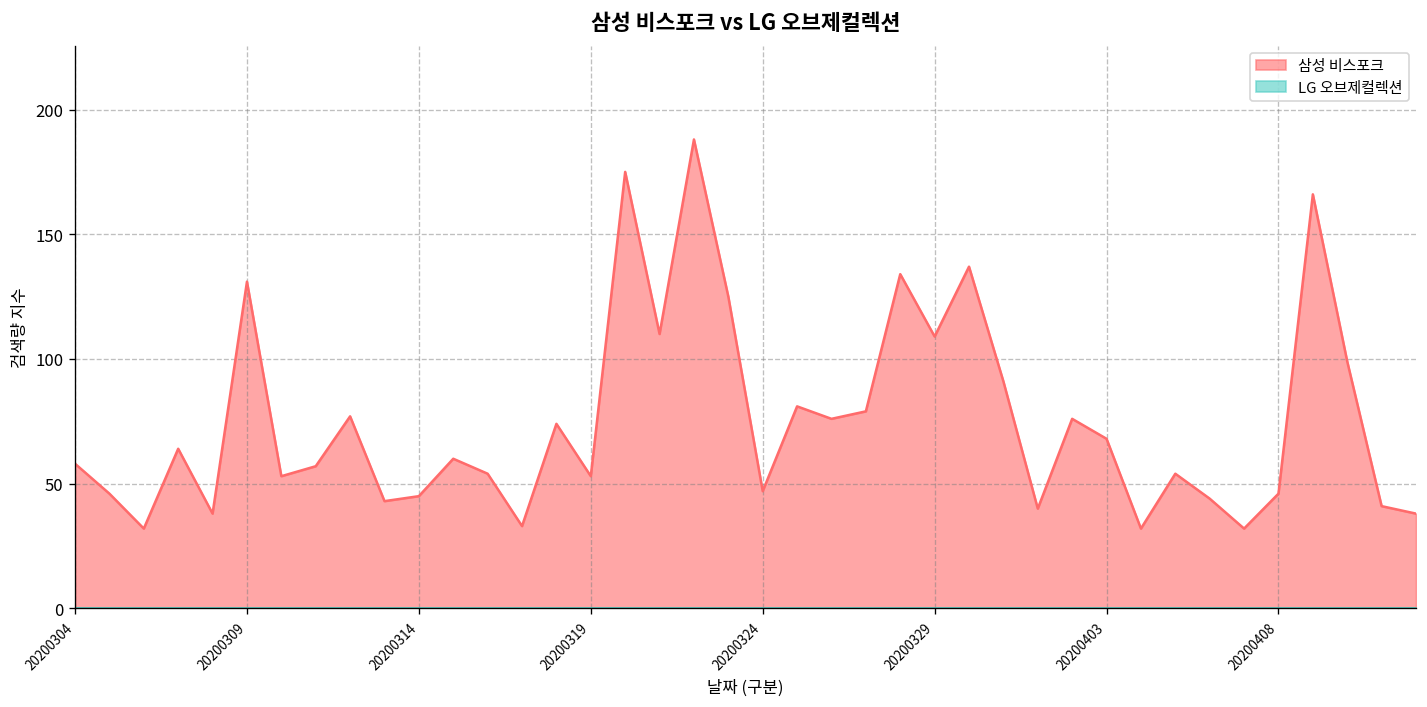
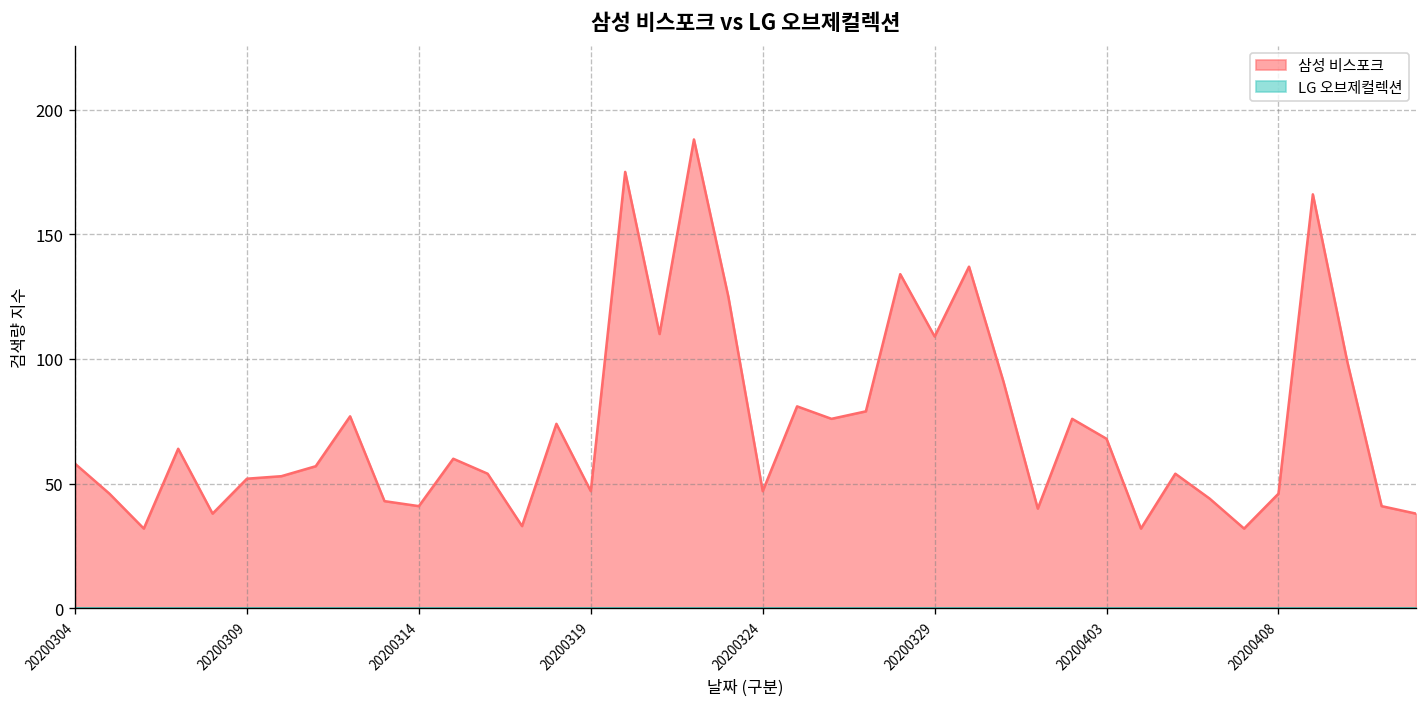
삼성 비스포크, 20200309: 131 -> 52
삼성 비스포크, 20200314: 45 -> 41
삼성 비스포크, 20200319: 53 -> 47
